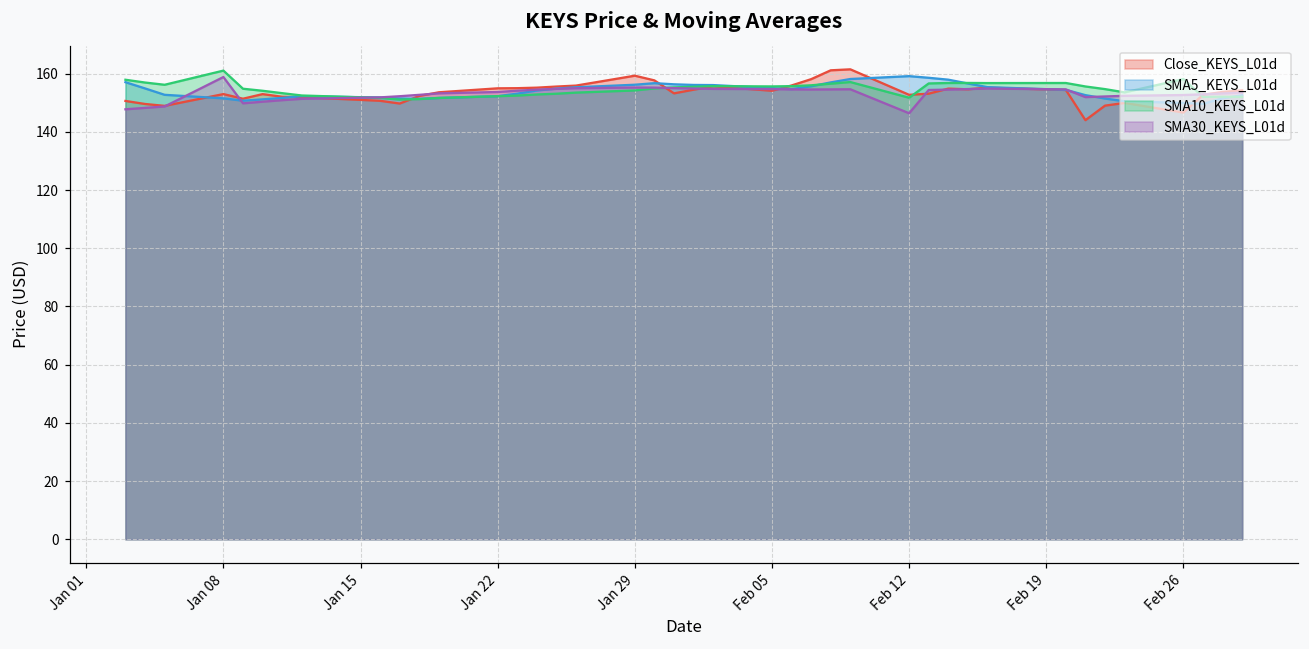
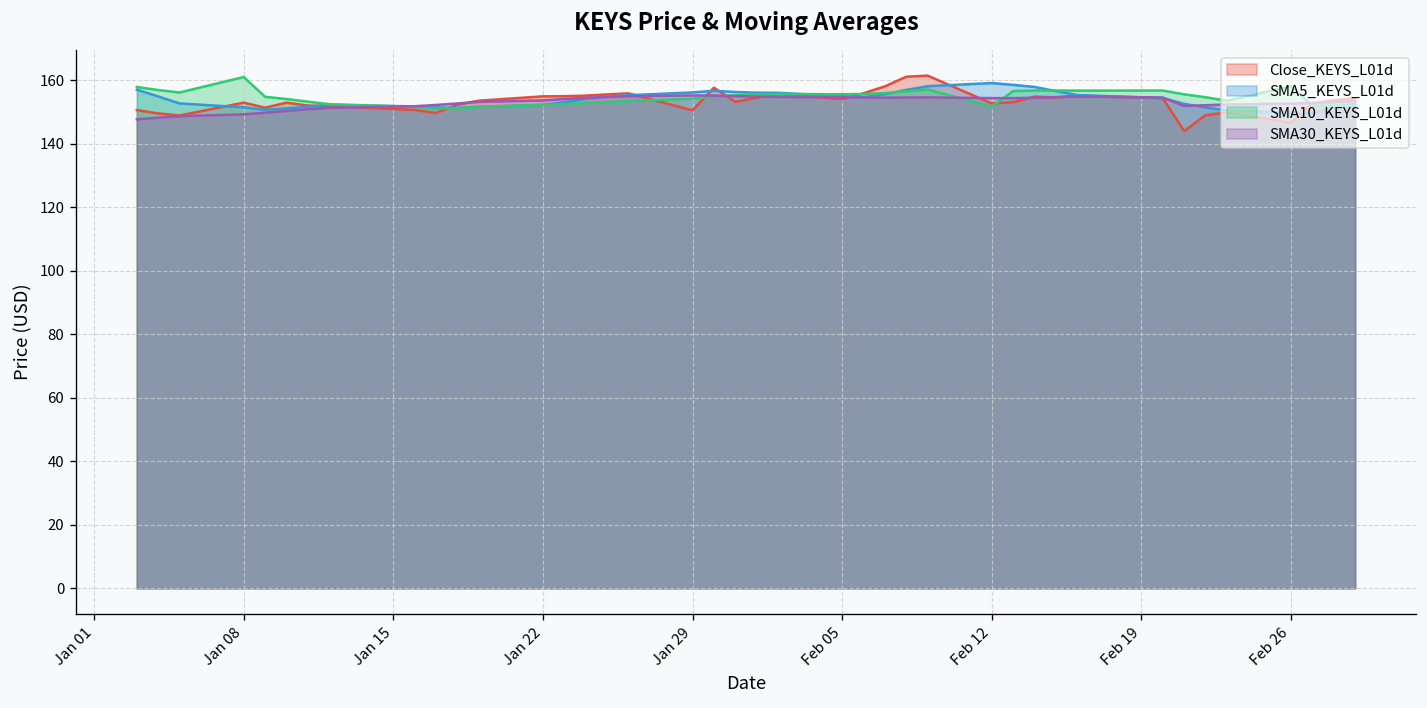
SMA30_KEYS_L01d, Jan 08: 159 -> 149
Close_KEYS_L01d, Jan 29: 159 -> 151
SMA30_KEYS_L01d, Feb 12: 146 -> 154
